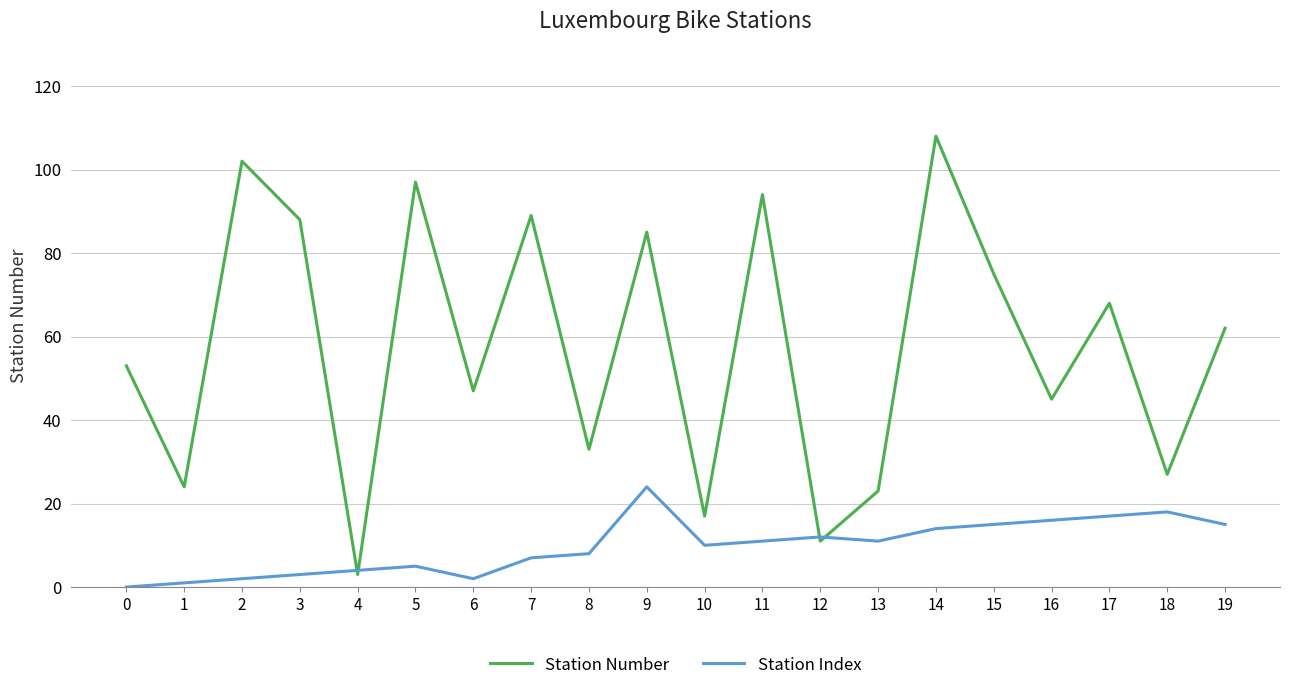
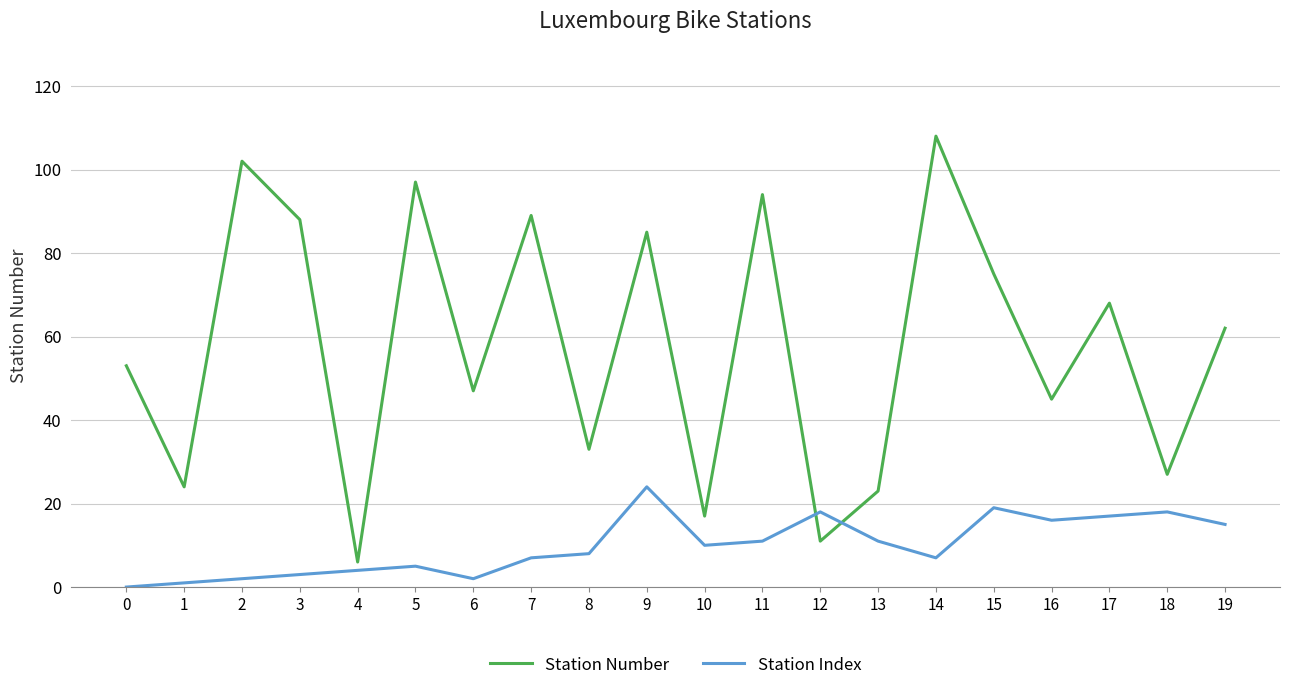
Station Number, 4: 3 -> 6
Station Index, 12: 12 -> 18
Station Index, 14: 14 -> 7
Station Index, 15: 15 -> 19
